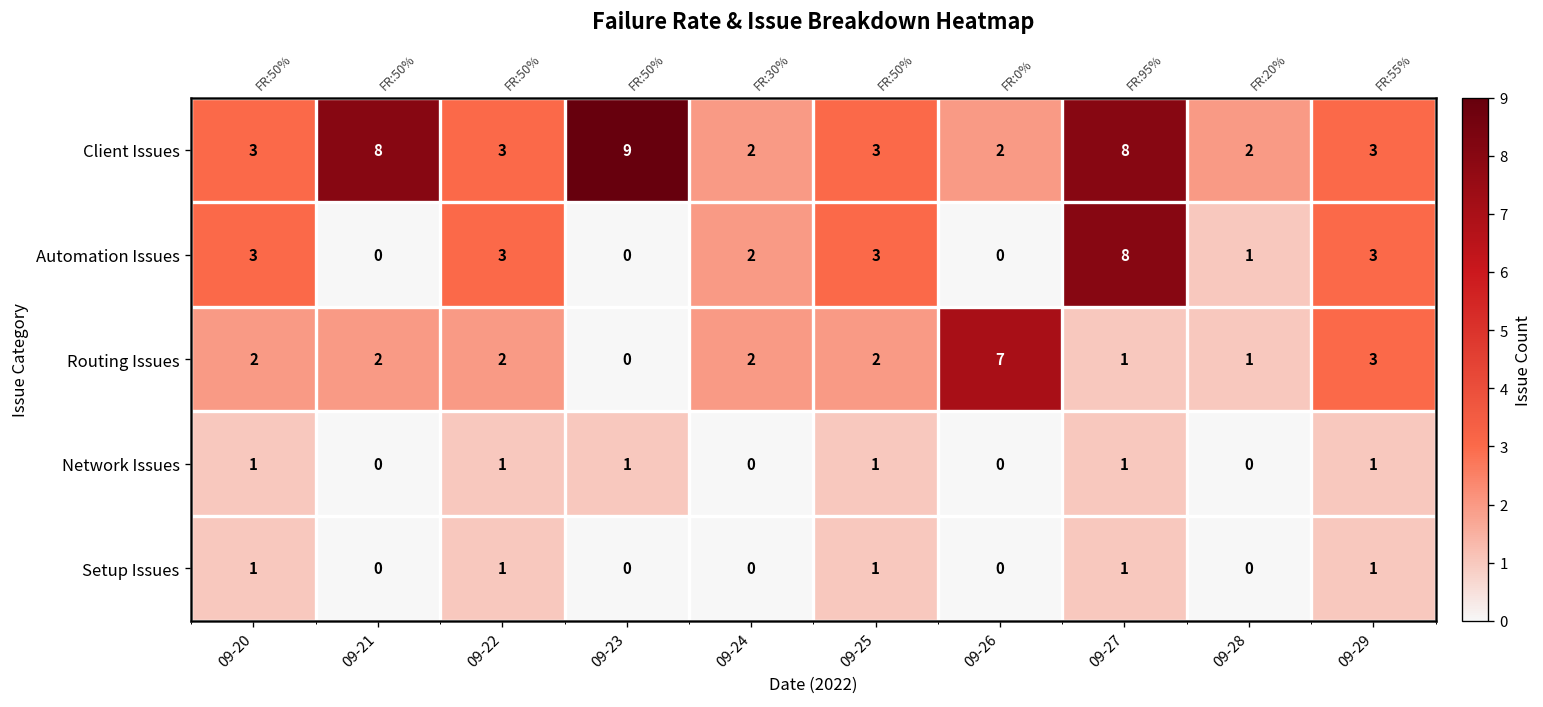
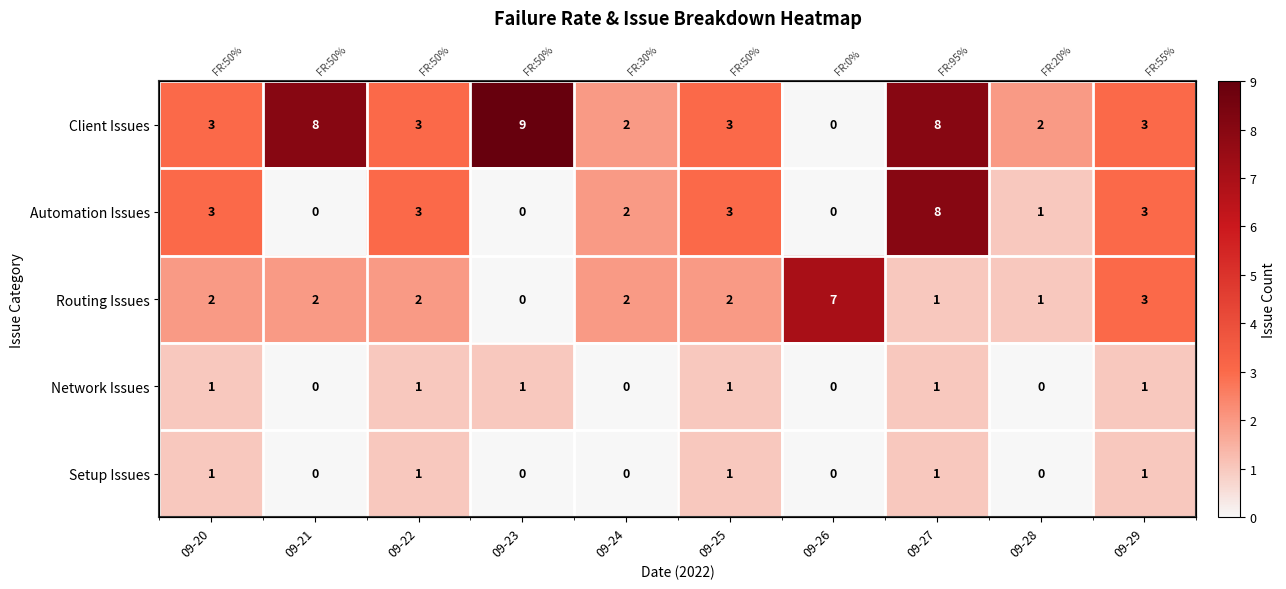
Client Issues, 09-26: 2 -> 0
